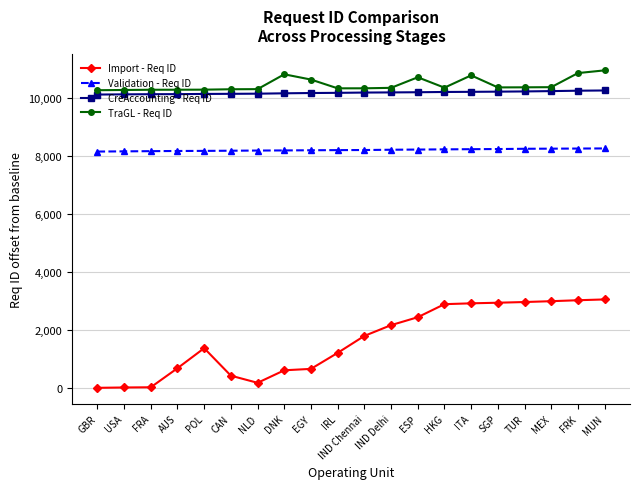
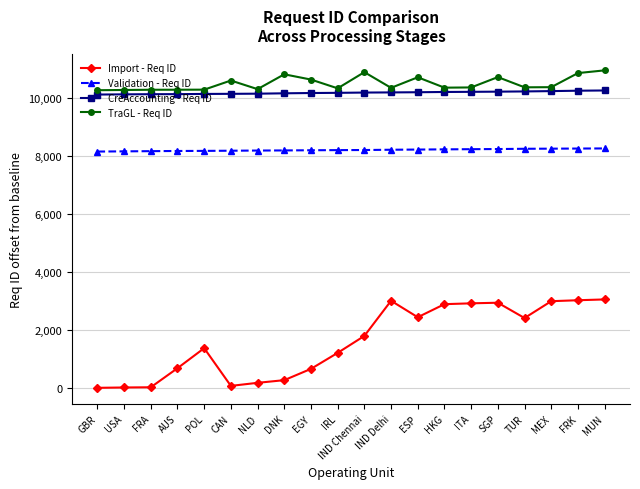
Import - Req ID, CAN: 400 -> 100
TraGL - Req ID, CAN: 10,300 -> 10,600
Import - Req ID, DNK: 600 -> 300
TraGL - Req ID, IND Chennai: 10,400 -> 10,900
Import - Req ID, IND Delhi: 2,200 -> 3,000
TraGL - Req ID, ITA: 10,800 -> 10,400
TraGL - Req ID, SGP: 10,400 -> 10,700
Import - Req ID, TUR: 3,000 -> 2,400
